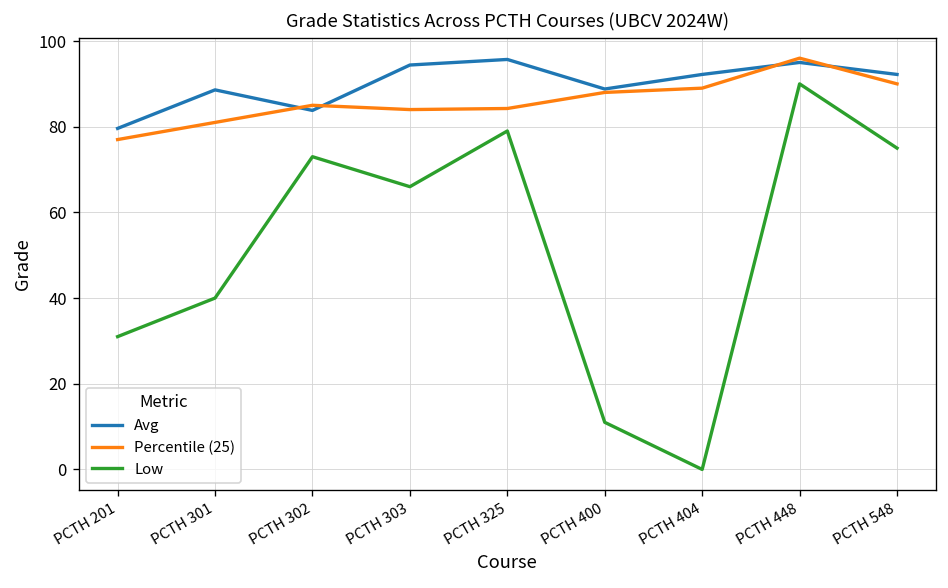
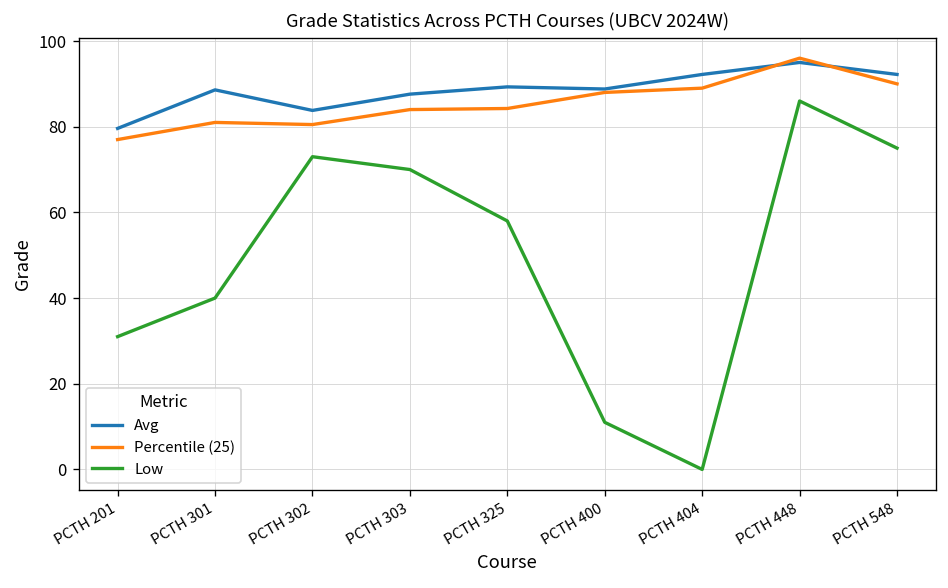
Percentile (25), PCTH 302: 85 -> 81
Avg, PCTH 303: 94 -> 88
Low, PCTH 303: 66 -> 70
Avg, PCTH 325: 96 -> 89
Low, PCTH 325: 79 -> 58
Low, PCTH 448: 90 -> 86
